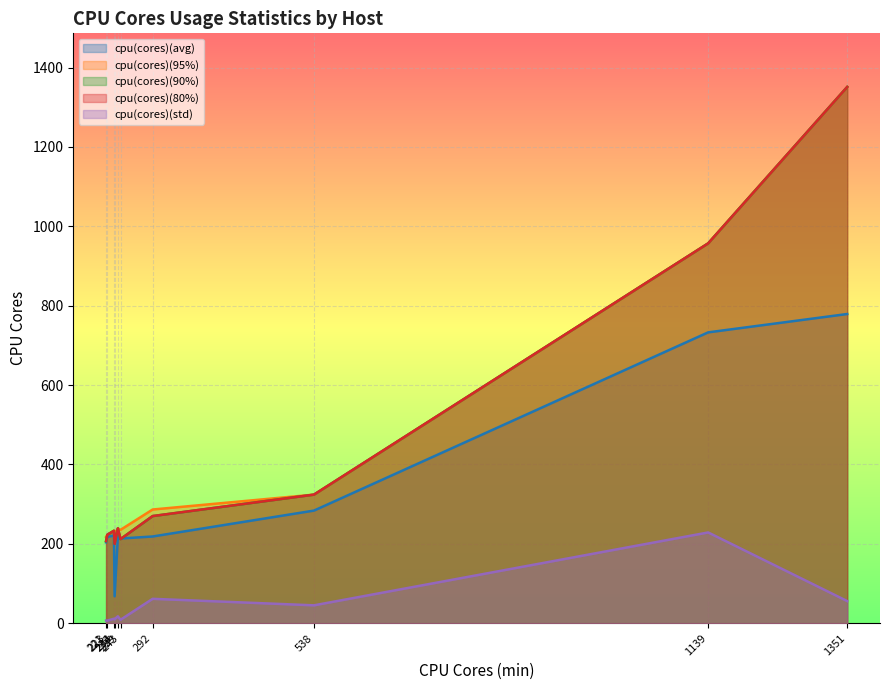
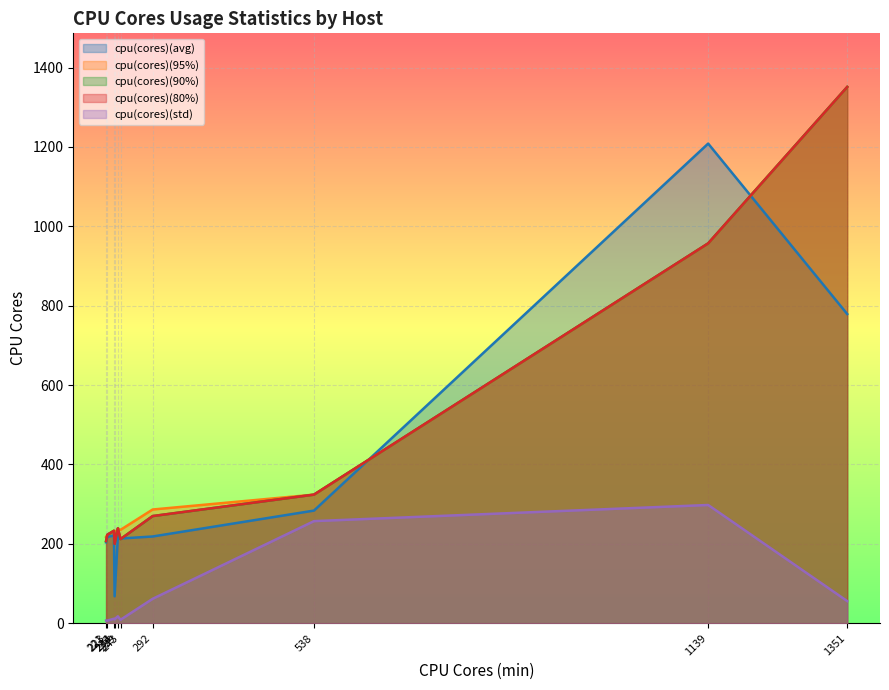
cpu(cores)(std), 538: 50 -> 260
cpu(cores)(avg), 1139: 730 -> 1210
cpu(cores)(std), 1139: 230 -> 300
